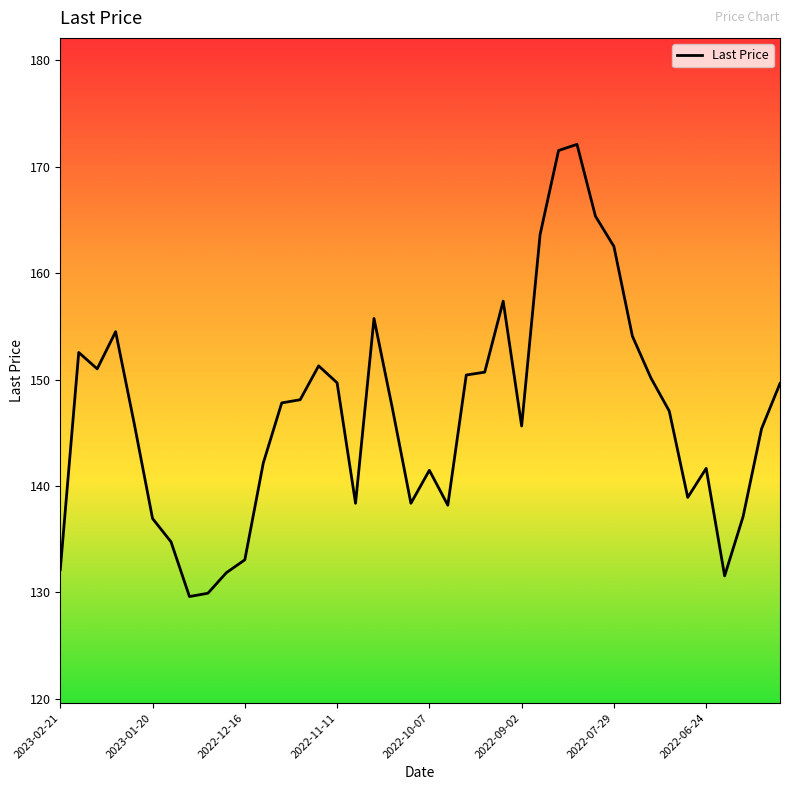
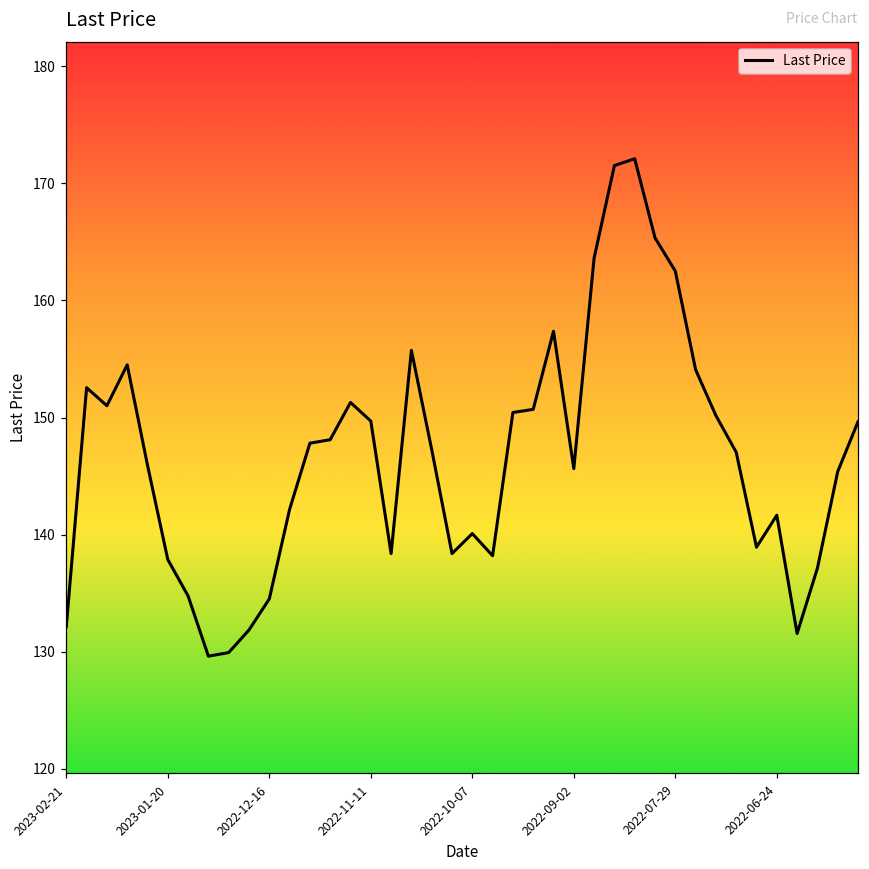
2023-01-20: 137.0 -> 137.9
2022-12-16: 133.1 -> 134.5
2022-10-07: 141.5 -> 140.1
